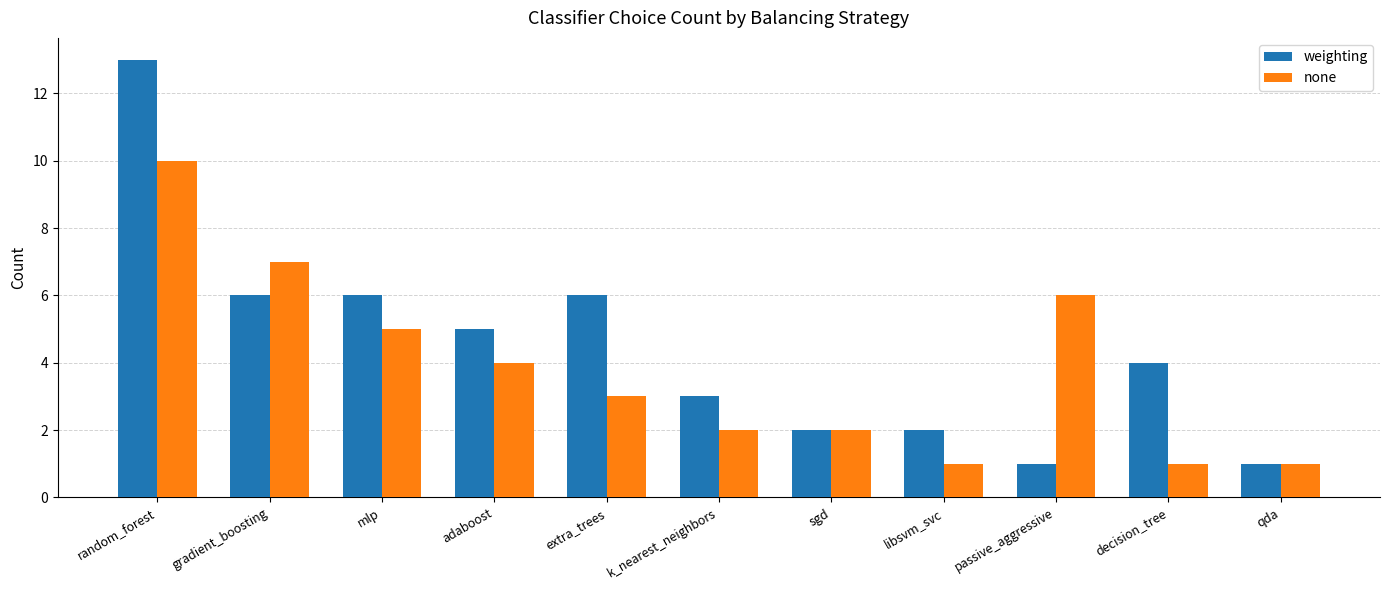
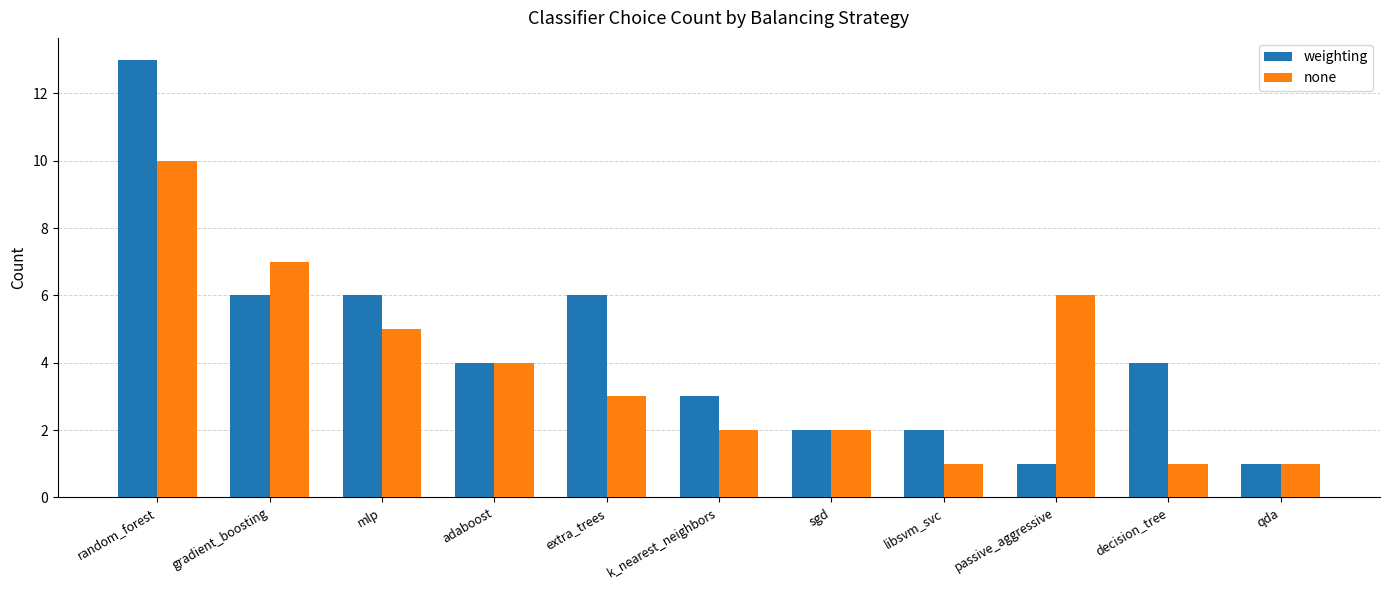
weighting, adaboost: 5 -> 4
